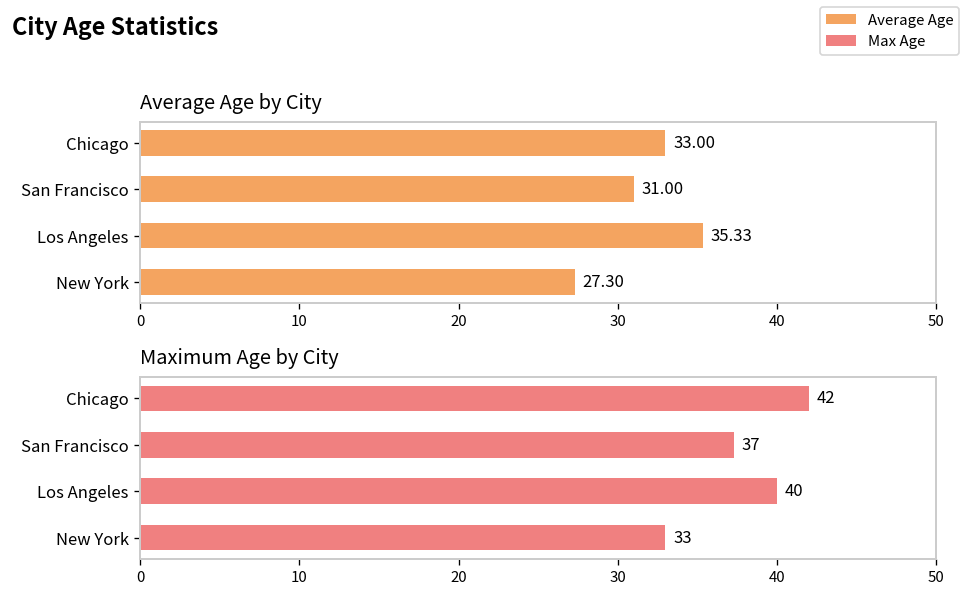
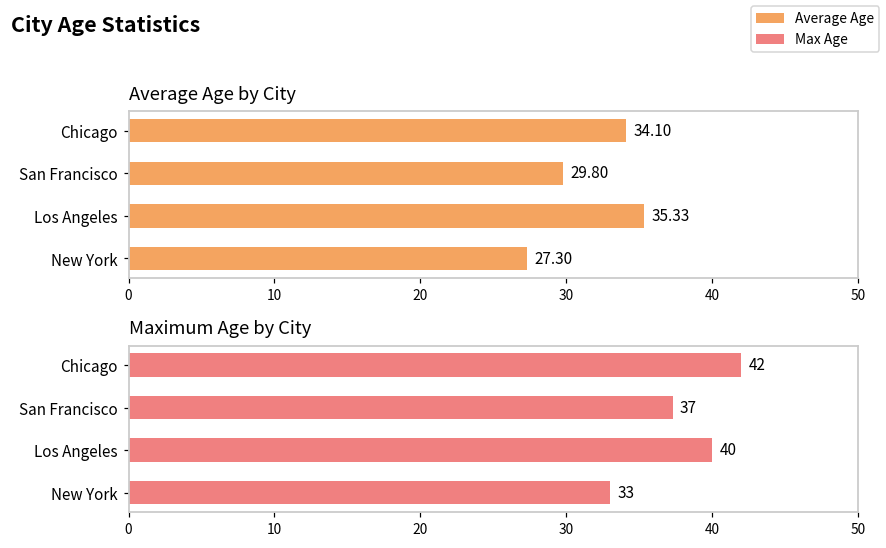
Average Age by City, Chicago: 33.00 -> 34.10
Average Age by City, San Francisco: 31.00 -> 29.80
